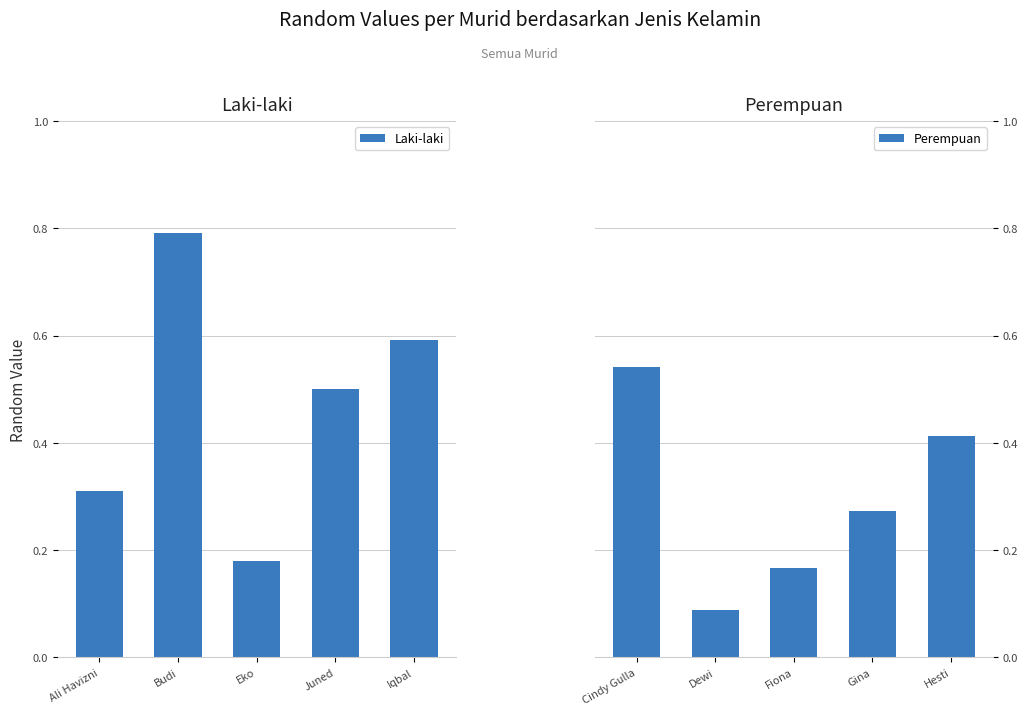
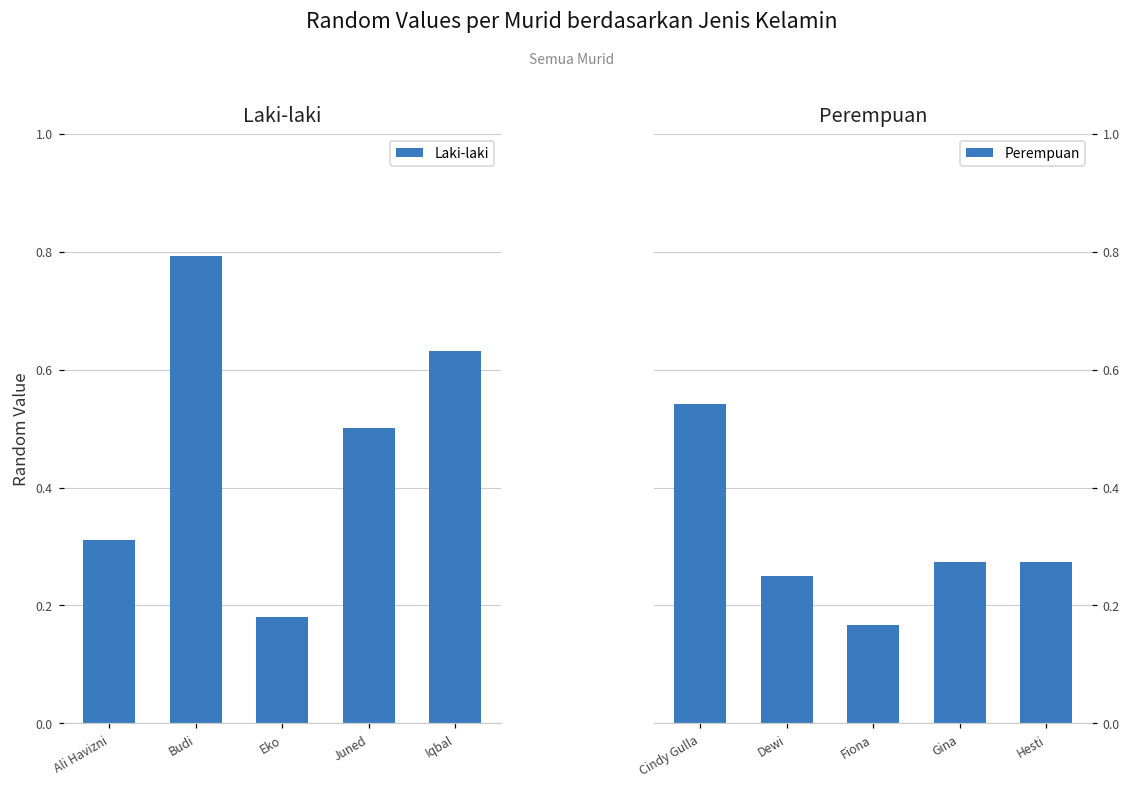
Laki-laki, Iqbal: 0.59 -> 0.63
Perempuan, Dewi: 0.09 -> 0.25
Perempuan, Hesti: 0.41 -> 0.27
